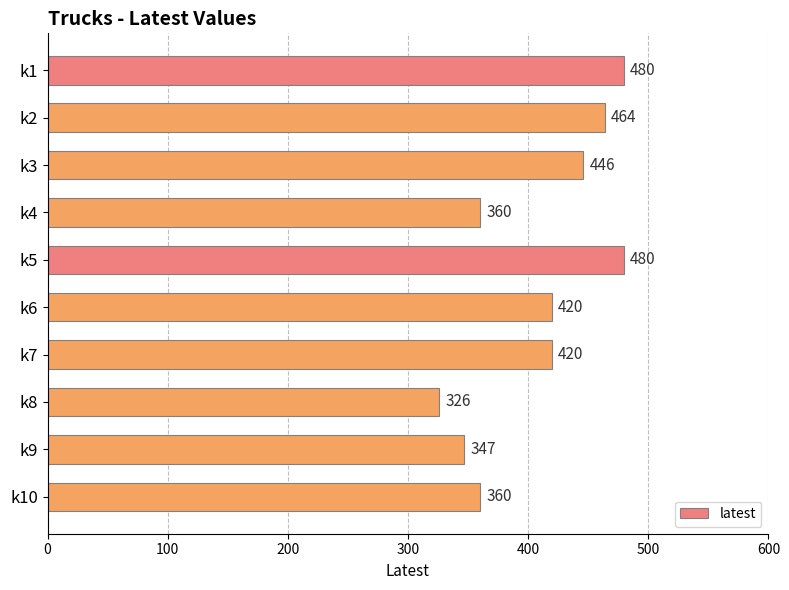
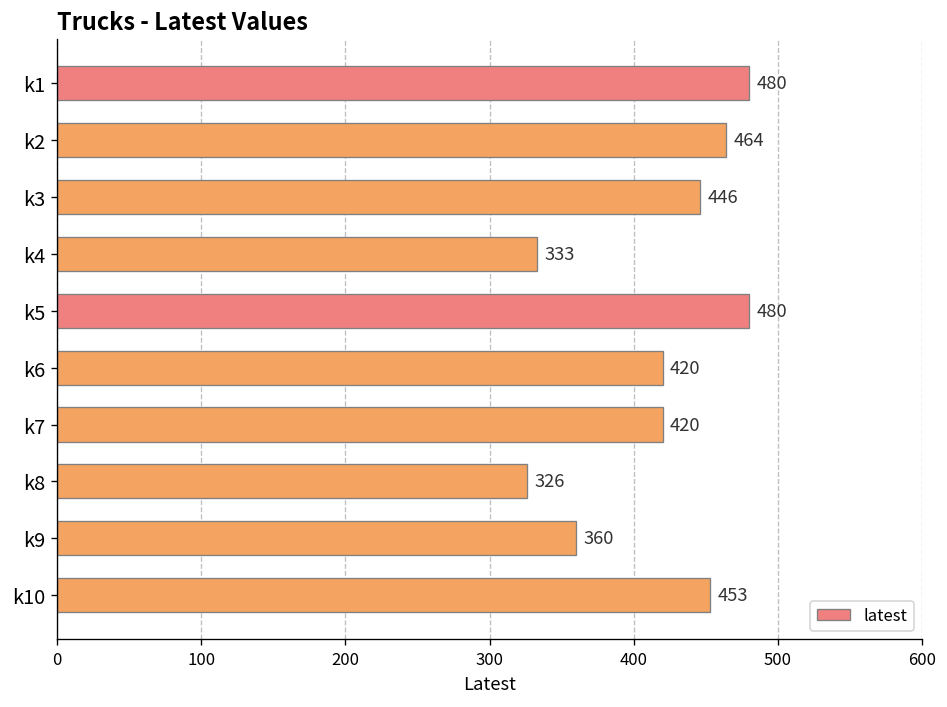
k4: 360 -> 333
k9: 347 -> 360
k10: 360 -> 453
